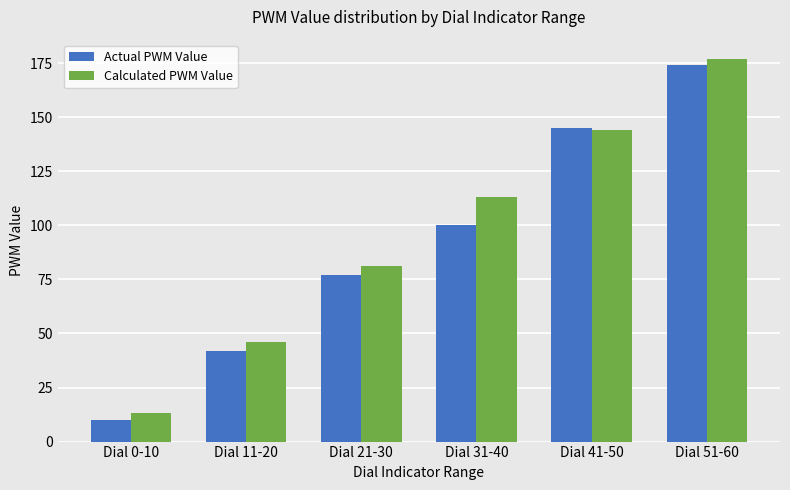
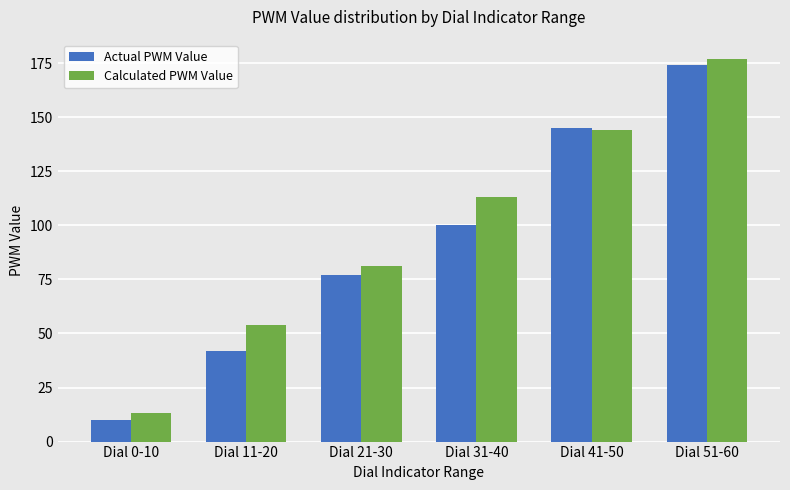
Calculated PWM Value, Dial 11-20: 46 -> 54
